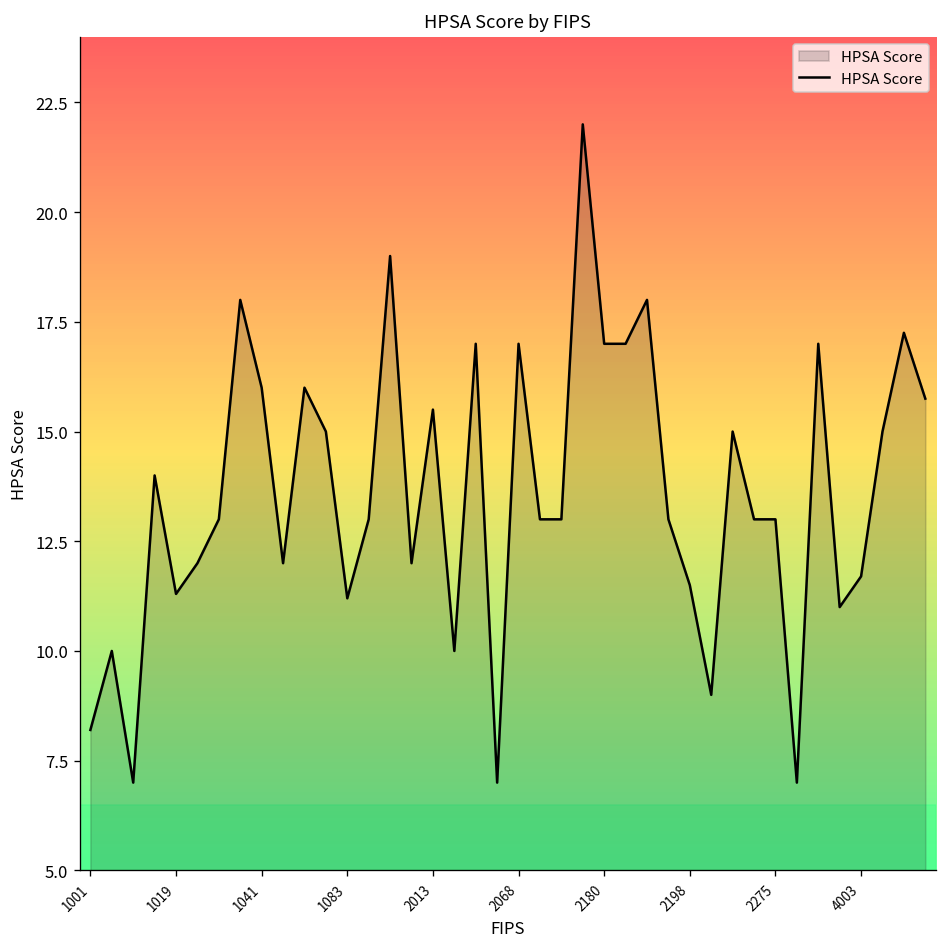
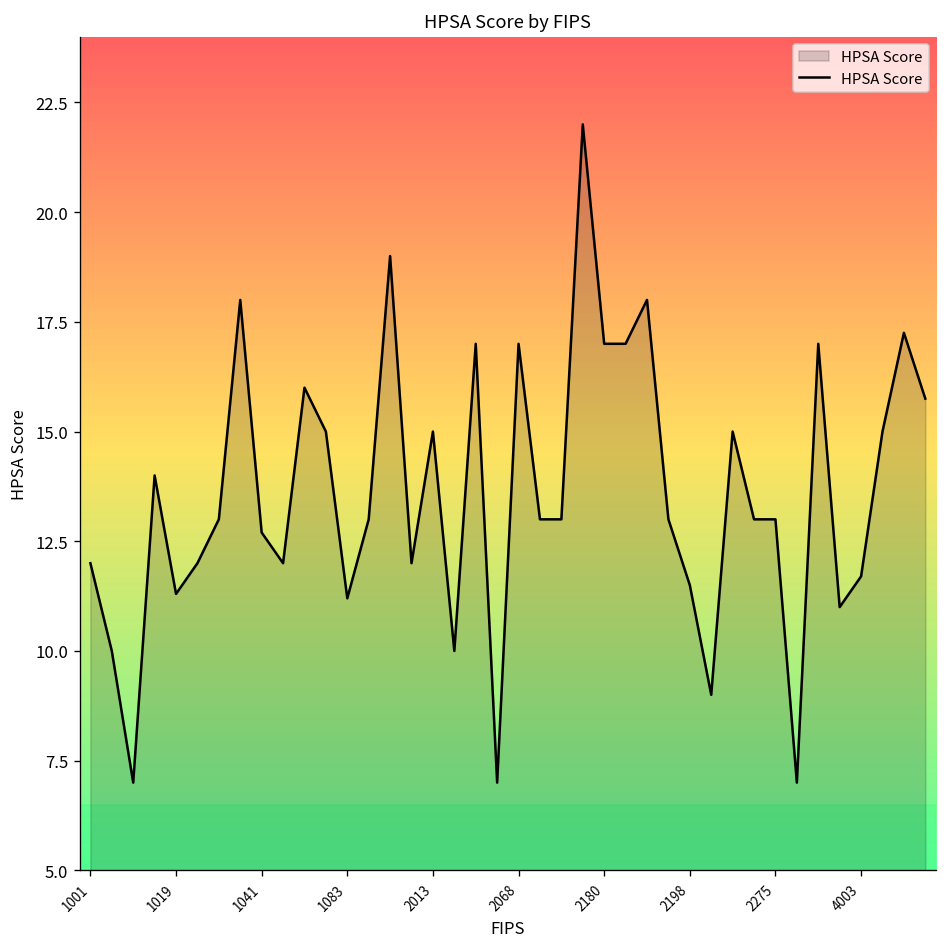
1001: 8.2 -> 12.0
1041: 16.0 -> 12.7
2013: 15.5 -> 15.0
